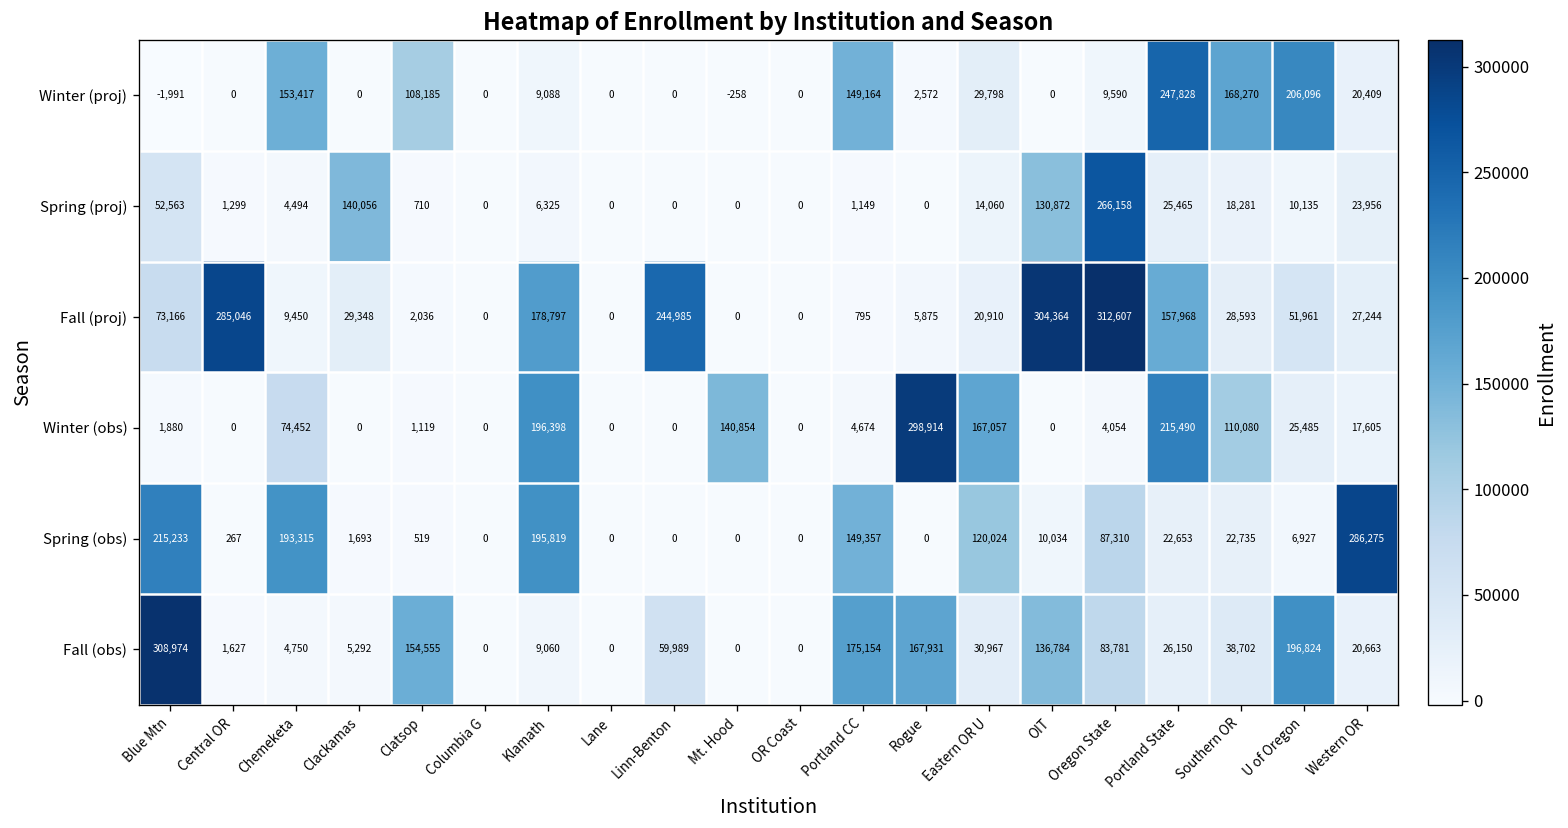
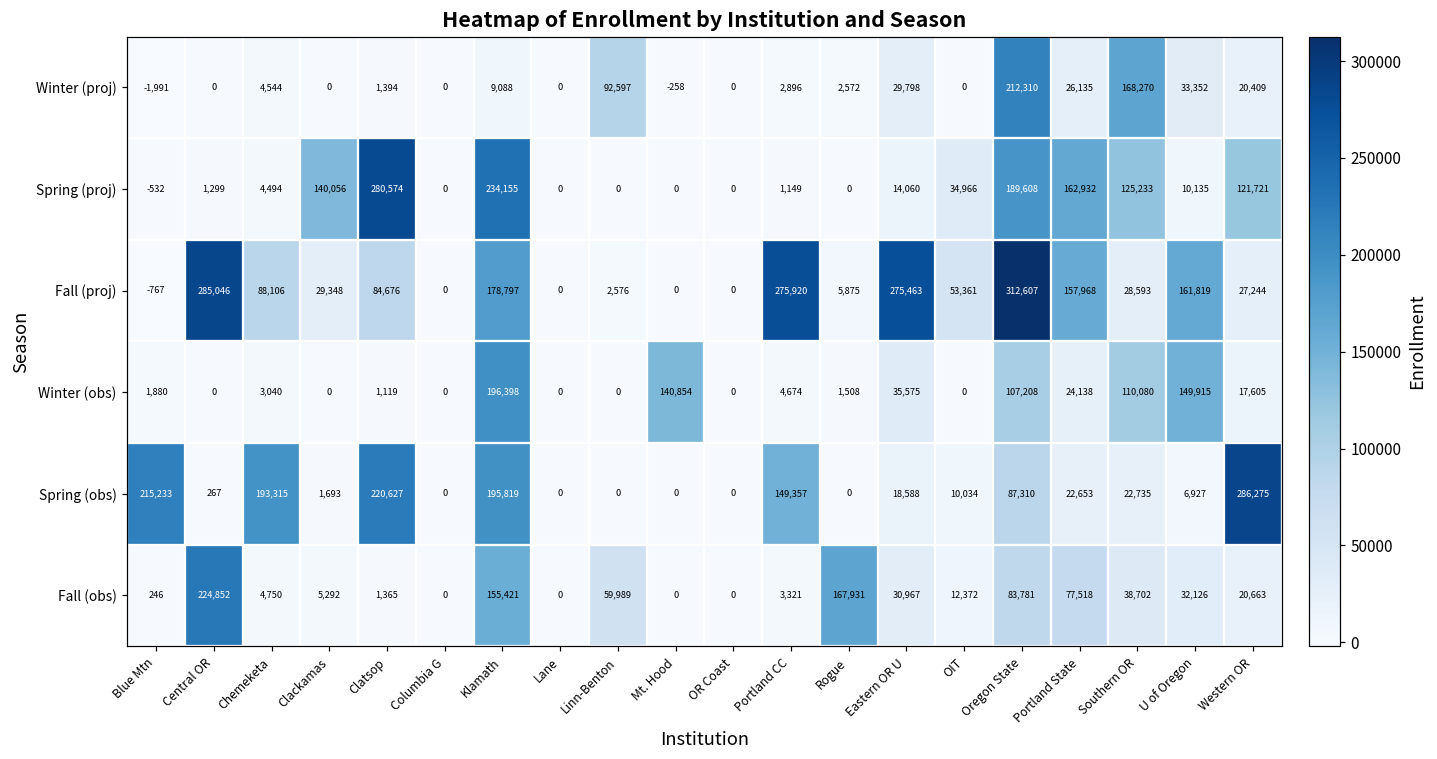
Winter (proj), Chemeketa: 153,417 -> 4,544
Winter (proj), Clatsop: 108,185 -> 1,394
Winter (proj), Linn-Benton: 0 -> 92,597
Winter (proj), Portland CC: 149,164 -> 2,896
Winter (proj), Oregon State: 9,590 -> 212,310
Winter (proj), Portland State: 247,828 -> 26,135
Winter (proj), U of Oregon: 206,096 -> 33,352
Spring (proj), Blue Mtn: 52,563 -> -532
Spring (proj), Clatsop: 710 -> 280,574
Spring (proj), Klamath: 6,325 -> 234,155
Spring (proj), OIT: 130,872 -> 34,966
Spring (proj), Oregon State: 266,158 -> 189,608
Spring (proj), Portland State: 25,465 -> 162,932
Spring (proj), Southern OR: 18,281 -> 125,233
Spring (proj), Western OR: 23,956 -> 121,721
Fall (proj), Blue Mtn: 73,166 -> -767
Fall (proj), Chemeketa: 9,450 -> 88,106
Fall (proj), Clatsop: 2,036 -> 84,676
Fall (proj), Linn-Benton: 244,985 -> 2,576
Fall (proj), Portland CC: 795 -> 275,920
Fall (proj), Eastern OR U: 20,910 -> 275,463
Fall (proj), OIT: 304,364 -> 53,361
Fall (proj), U of Oregon: 51,961 -> 161,819
Winter (obs), Chemeketa: 74,452 -> 3,040
Winter (obs), Rogue: 298,914 -> 1,508
Winter (obs), Eastern OR U: 167,057 -> 35,575
Winter (obs), Oregon State: 4,054 -> 107,208
Winter (obs), Portland State: 215,490 -> 24,138
Winter (obs), U of Oregon: 25,485 -> 149,915
Spring (obs), Clatsop: 519 -> 220,627
Spring (obs), Eastern OR U: 120,024 -> 18,588
Fall (obs), Blue Mtn: 308,974 -> 246
Fall (obs), Central OR: 1,627 -> 224,852
Fall (obs), Clatsop: 154,555 -> 1,365
Fall (obs), Klamath: 9,060 -> 155,421
Fall (obs), Portland CC: 175,154 -> 3,321
Fall (obs), OIT: 136,784 -> 12,372
Fall (obs), Portland State: 26,150 -> 77,518
Fall (obs), U of Oregon: 196,824 -> 32,126
